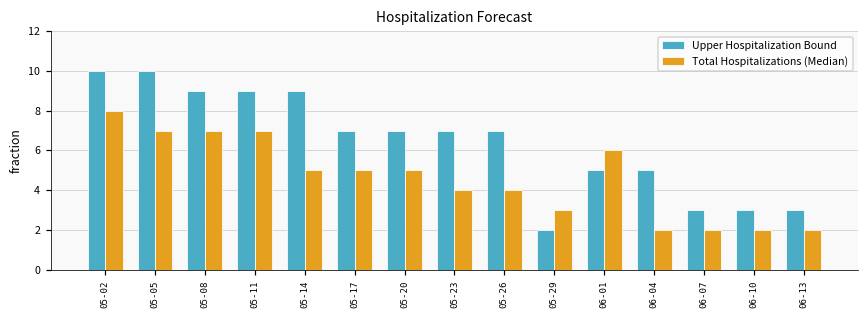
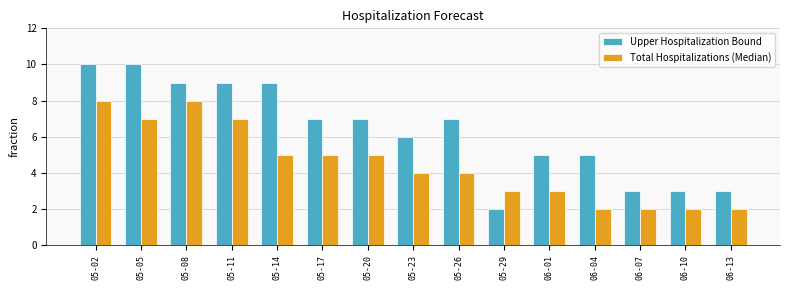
Total Hospitalizations (Median), 05-08: 7 -> 8
Upper Hospitalization Bound, 05-23: 7 -> 6
Total Hospitalizations (Median), 06-01: 6 -> 3
